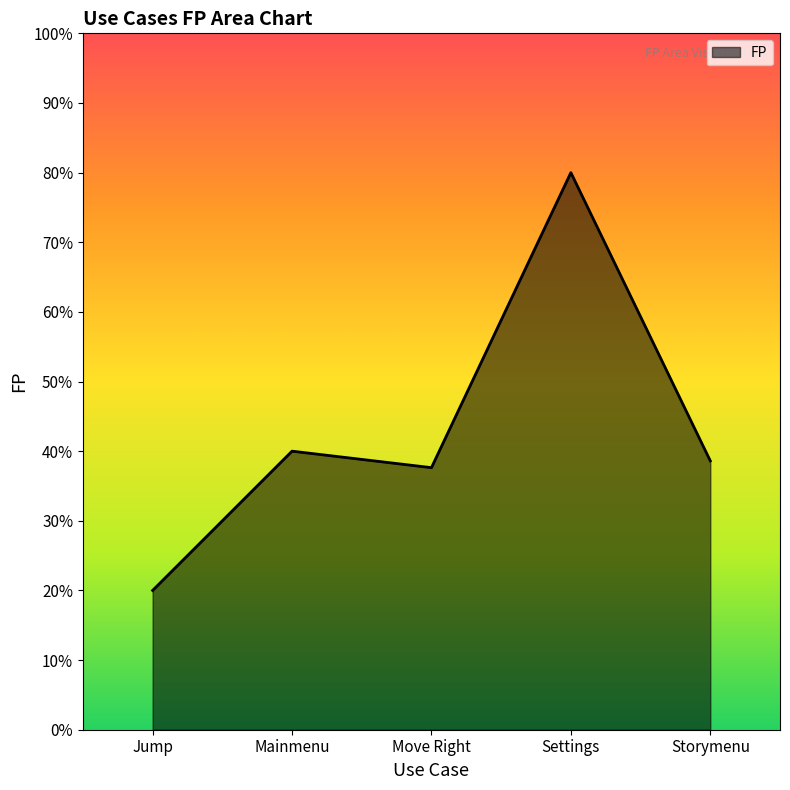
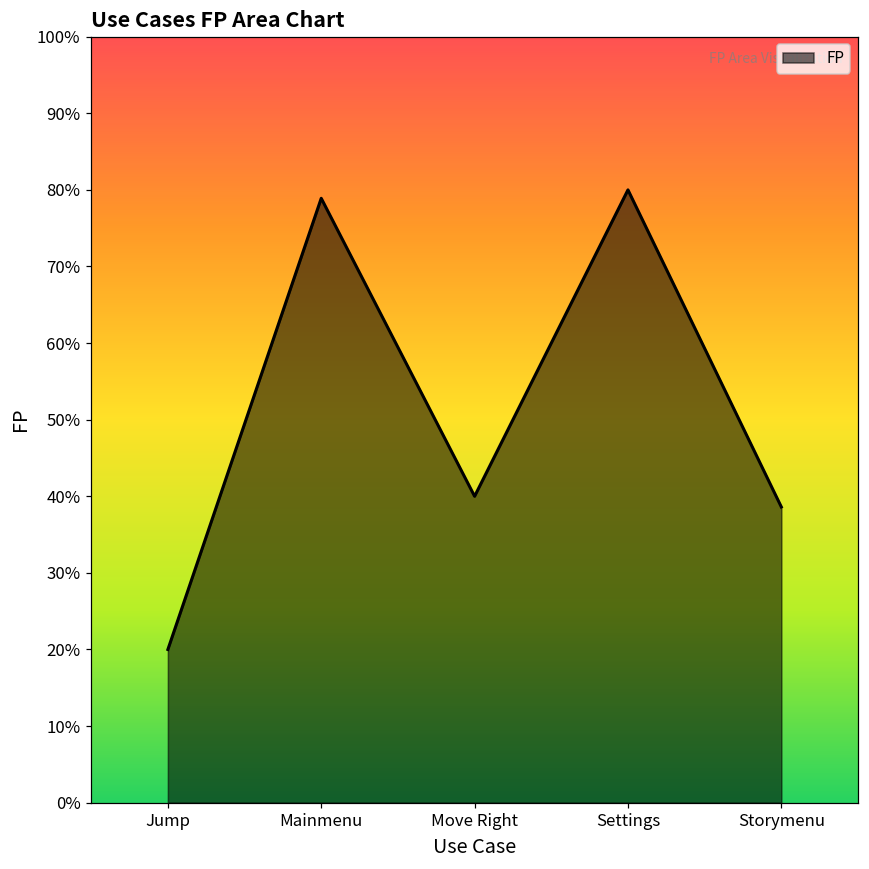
Mainmenu: 40% -> 79%
Move Right: 38% -> 40%
